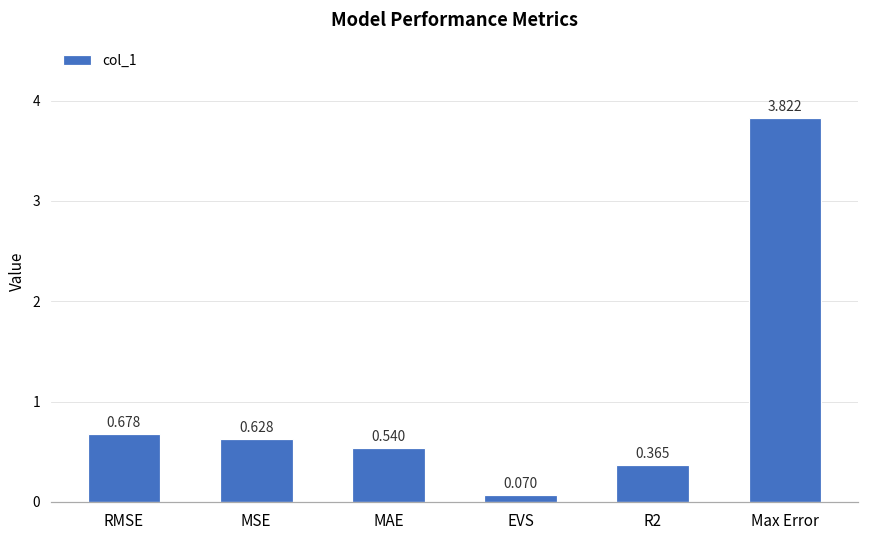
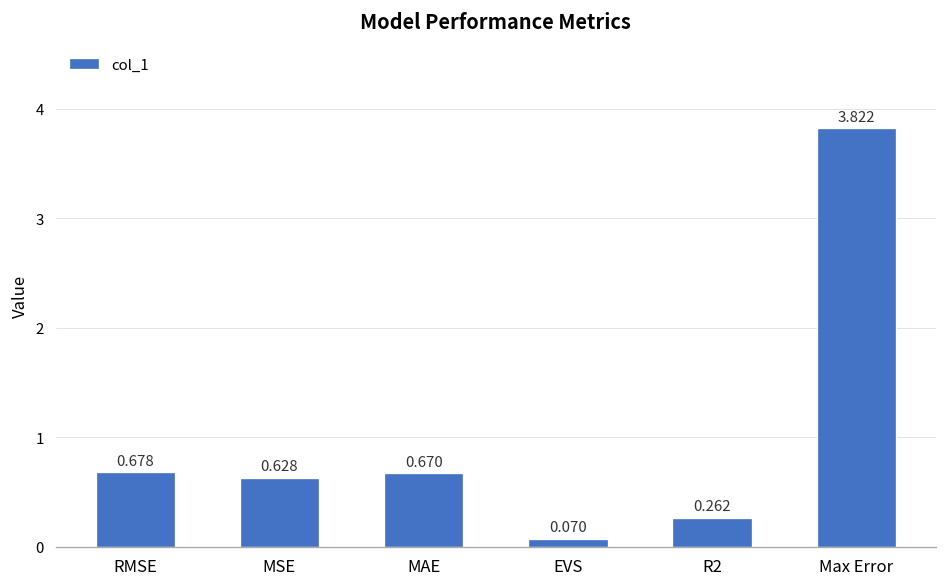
MAE: 0.540 -> 0.670
R2: 0.365 -> 0.262
